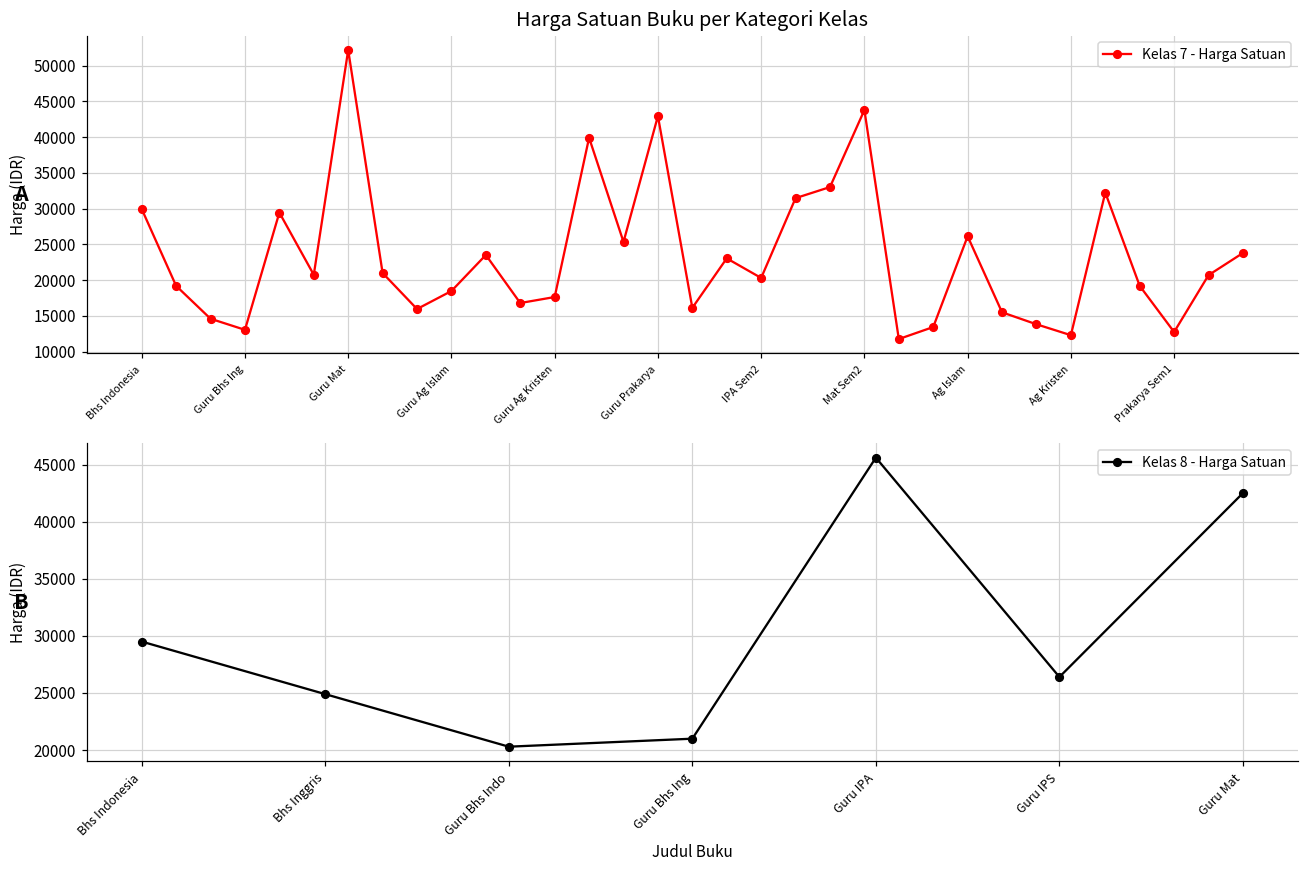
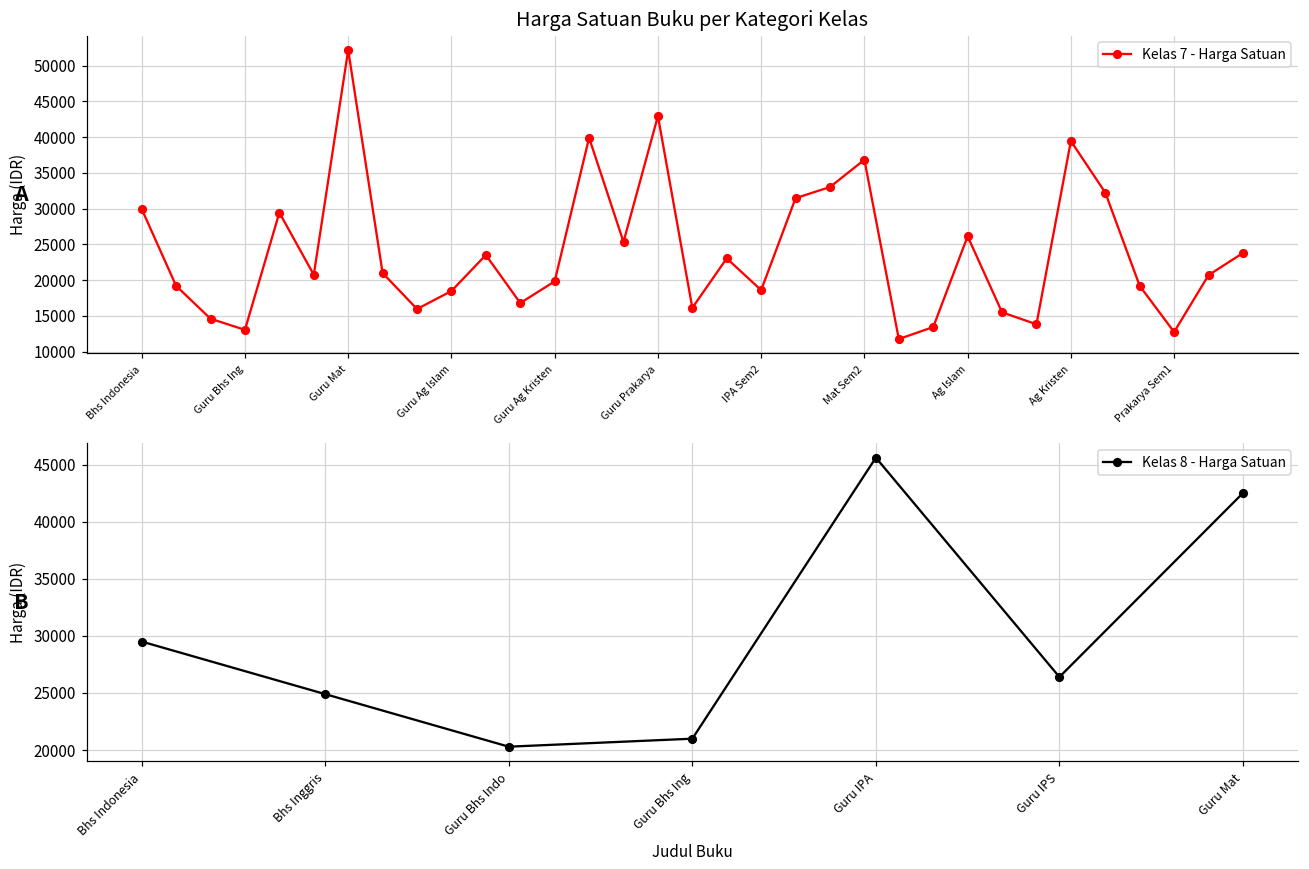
Harga Satuan Buku per Kategori Kelas, Guru Ag Kristen: 18000 -> 20000
Harga Satuan Buku per Kategori Kelas, IPA Sem2: 20000 -> 19000
Harga Satuan Buku per Kategori Kelas, Mat Sem2: 44000 -> 37000
Harga Satuan Buku per Kategori Kelas, Ag Kristen: 12000 -> 39000
